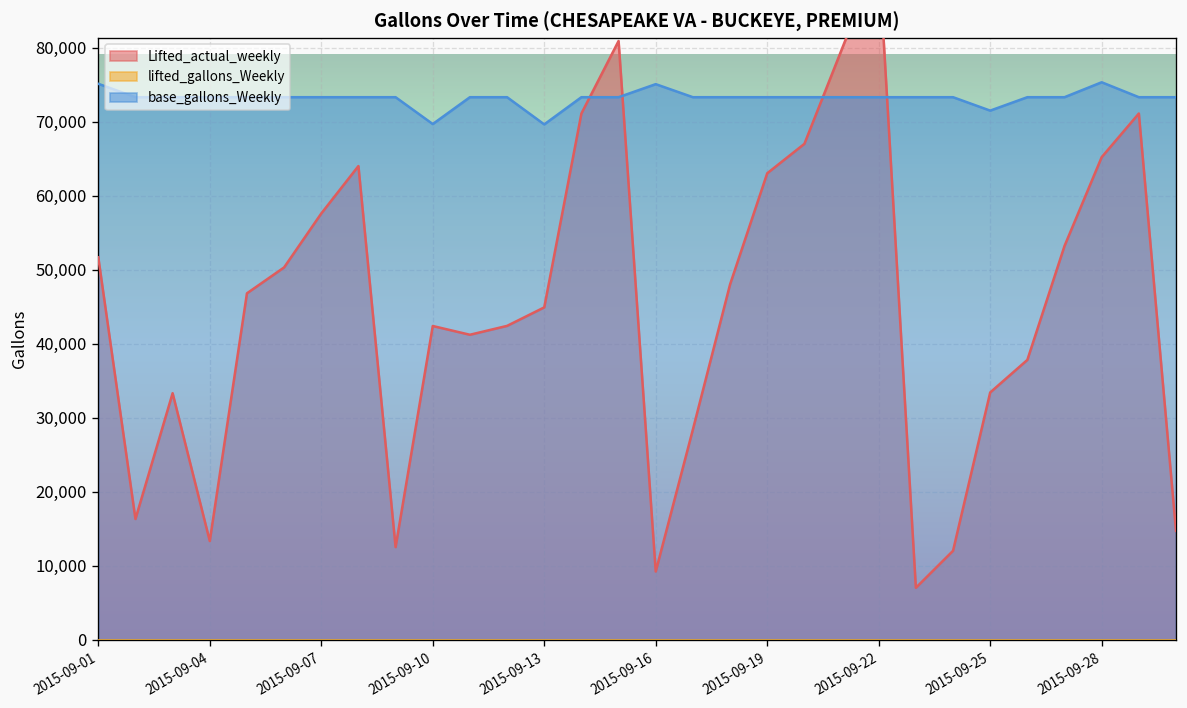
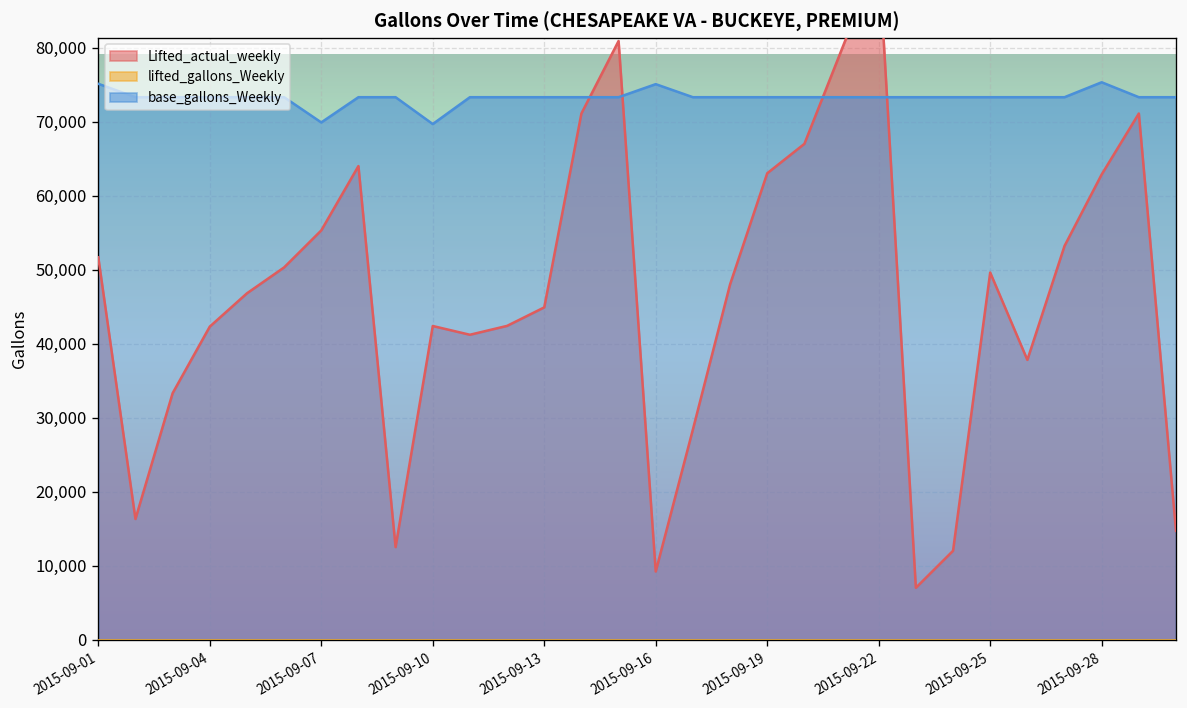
Lifted_actual_weekly, 2015-09-04: 13,000 -> 42,000
Lifted_actual_weekly, 2015-09-07: 58,000 -> 55,000
base_gallons_Weekly, 2015-09-07: 73,000 -> 70,000
base_gallons_Weekly, 2015-09-13: 70,000 -> 73,000
Lifted_actual_weekly, 2015-09-25: 33,000 -> 50,000
base_gallons_Weekly, 2015-09-25: 71,000 -> 73,000
Lifted_actual_weekly, 2015-09-28: 65,000 -> 63,000
